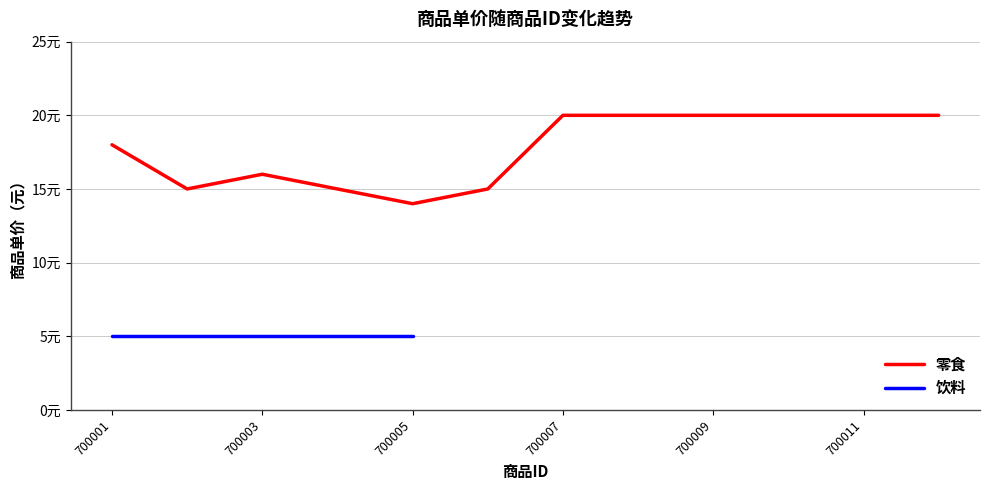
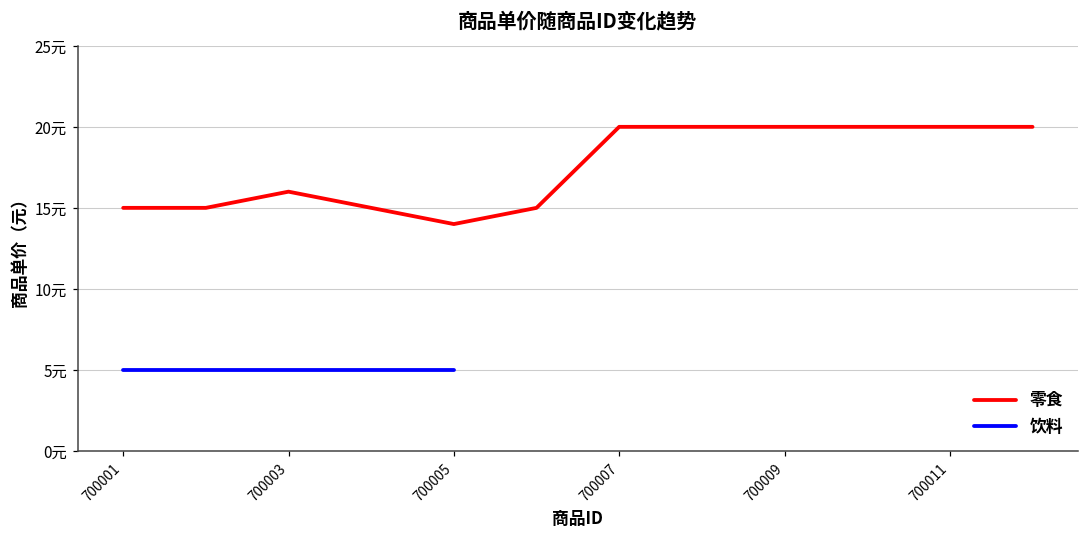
零食, 700001: 18元 -> 15元
